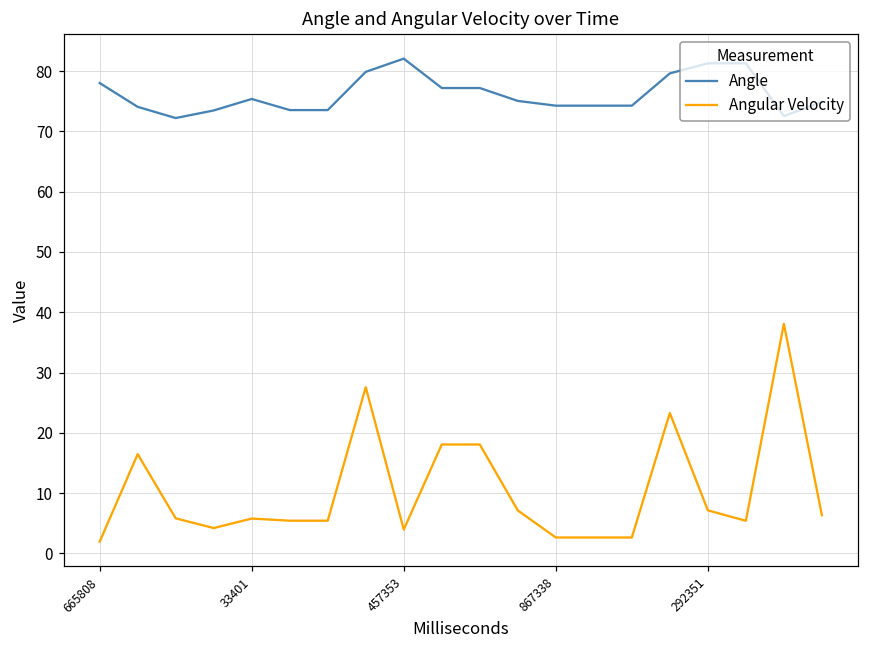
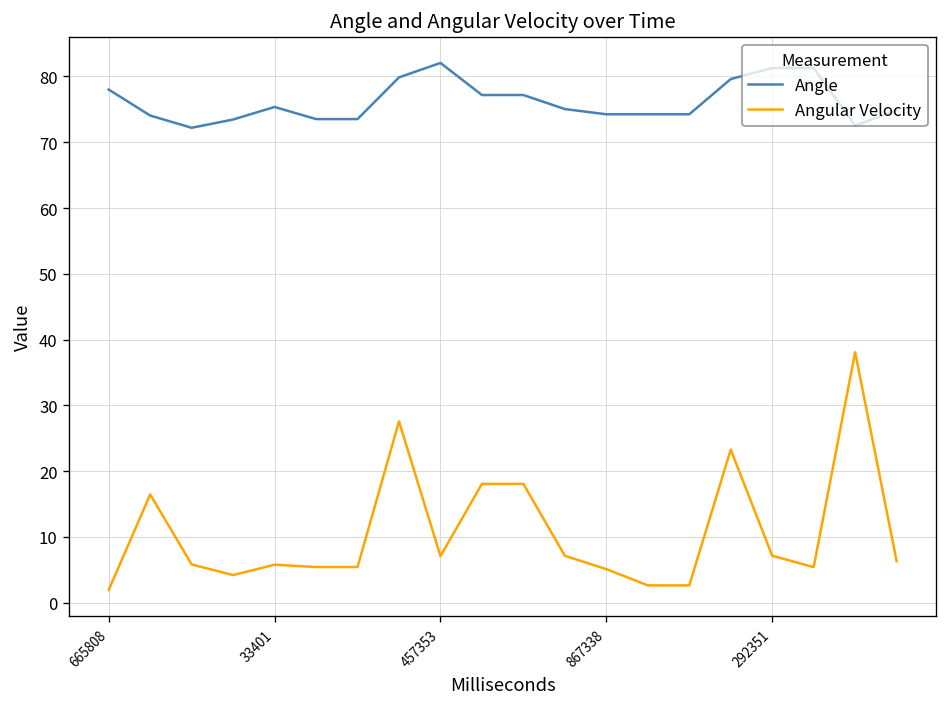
Angular Velocity, 457353: 4 -> 7
Angular Velocity, 867338: 3 -> 5
